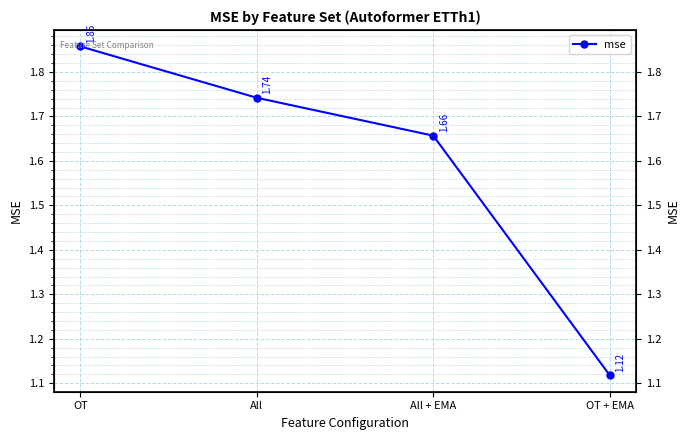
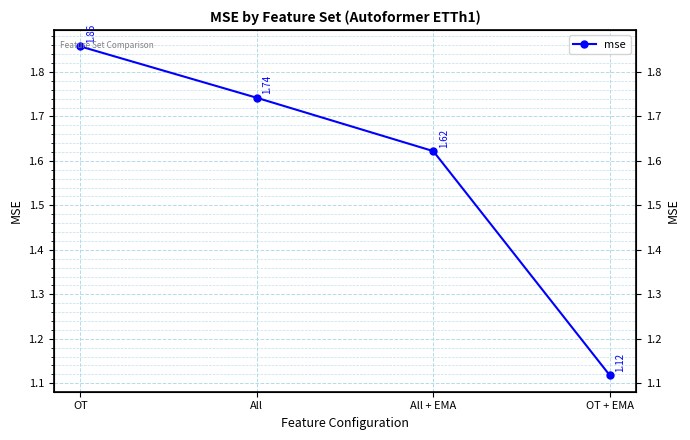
All + EMA: 1.66 -> 1.62
